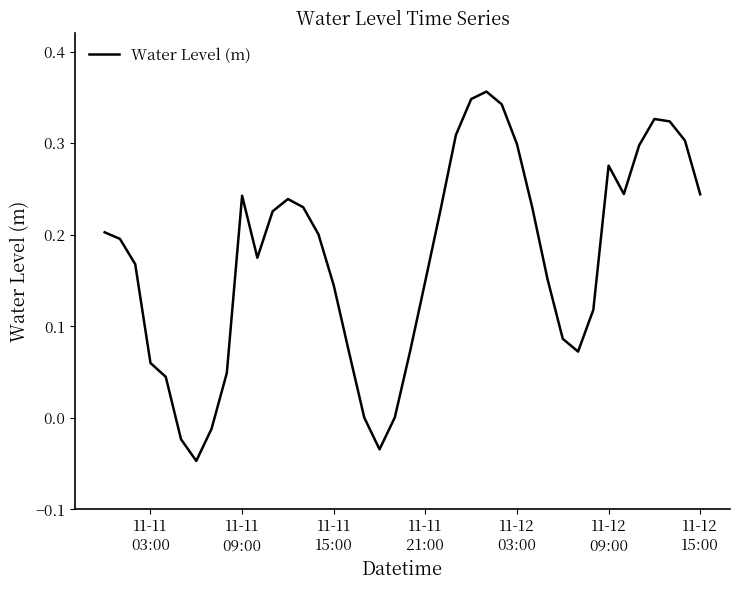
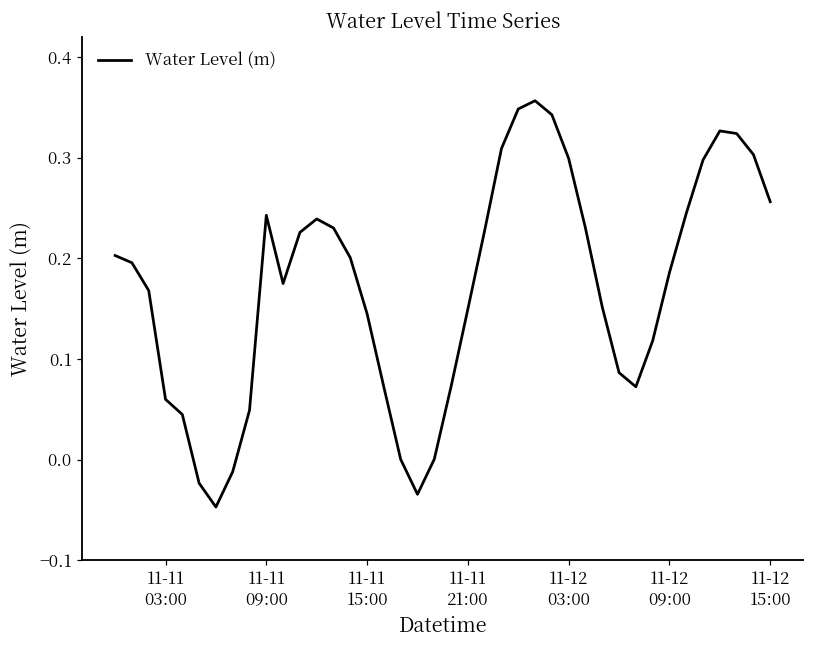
11-12 09:00: 0.28 -> 0.19
11-12 15:00: 0.24 -> 0.26
